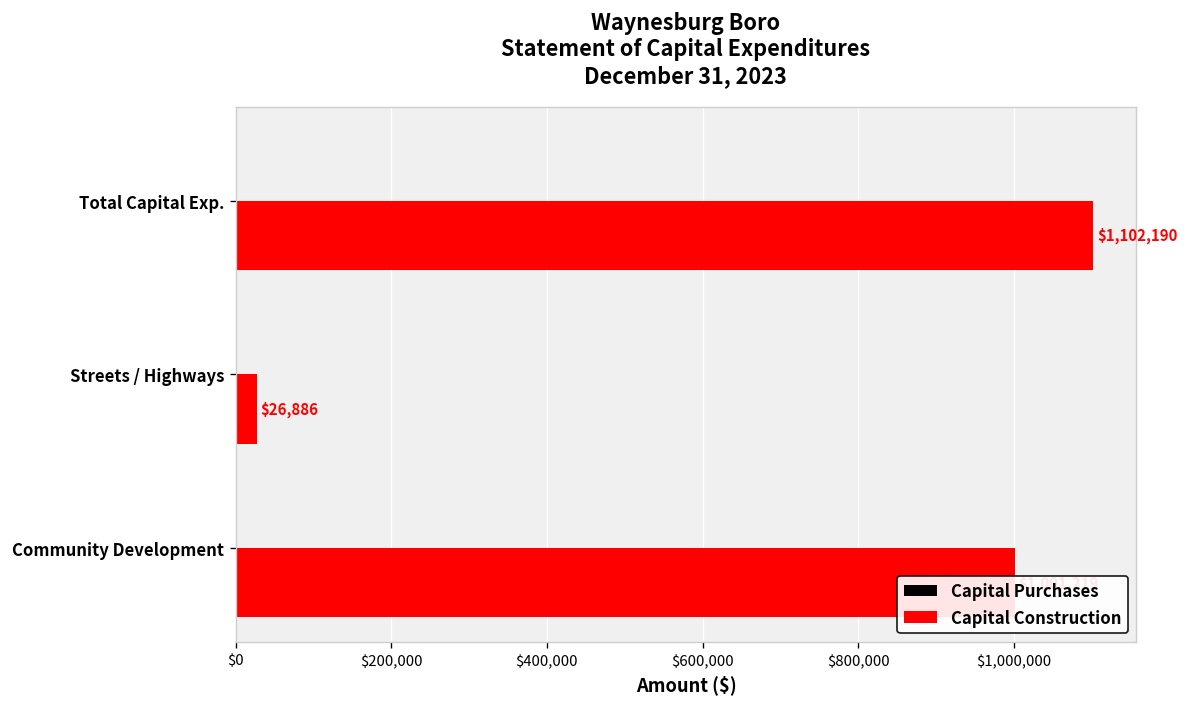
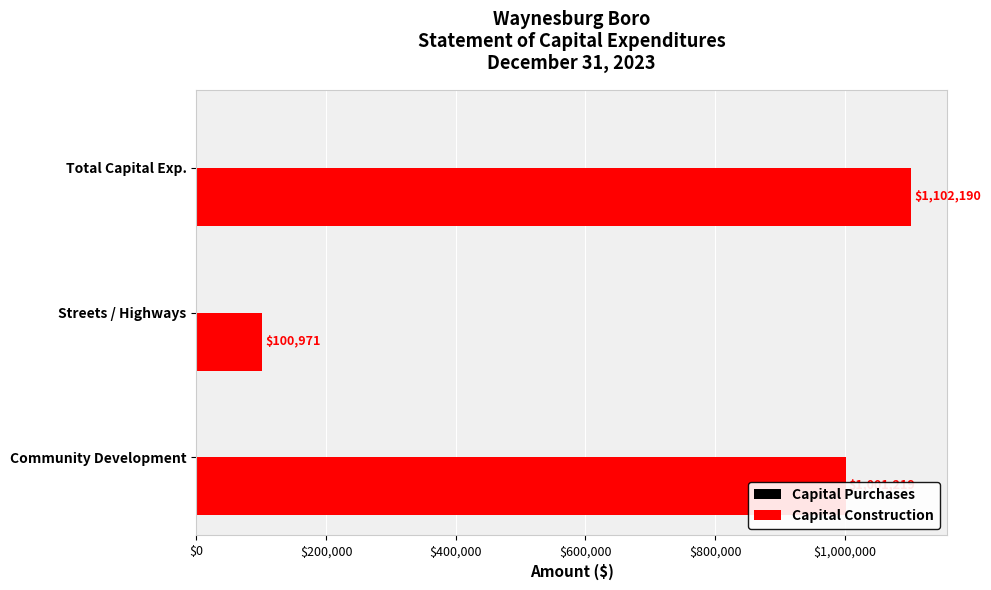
Capital Construction, Streets / Highways: $26,886 -> $100,971
